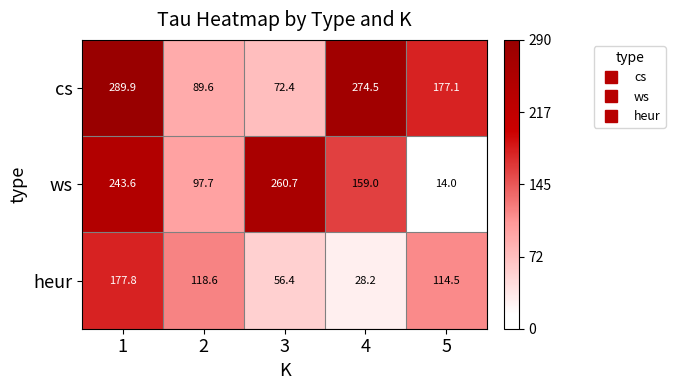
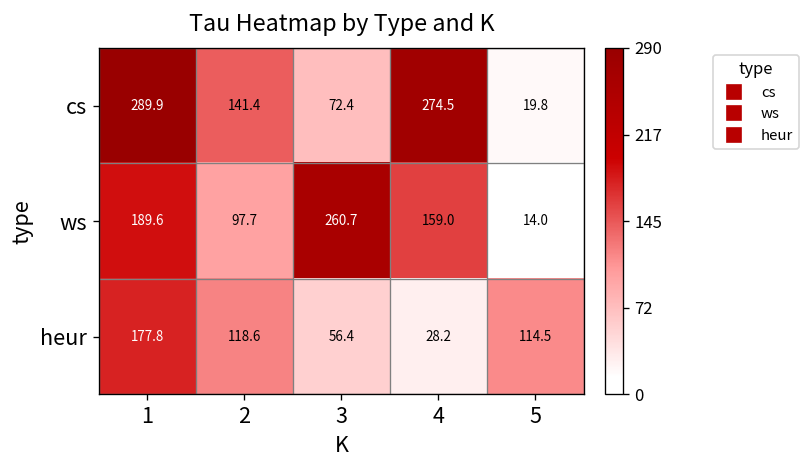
cs, 2: 89.6 -> 141.4
cs, 5: 177.1 -> 19.8
ws, 1: 243.6 -> 189.6
